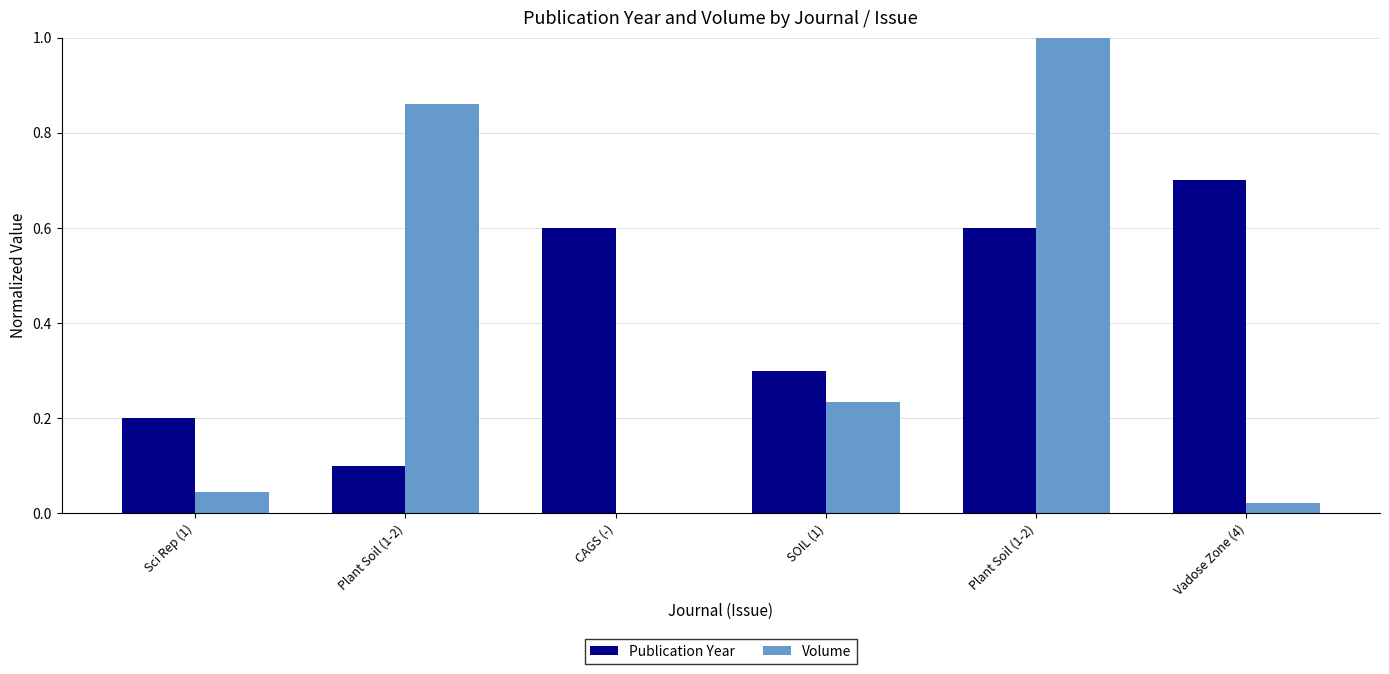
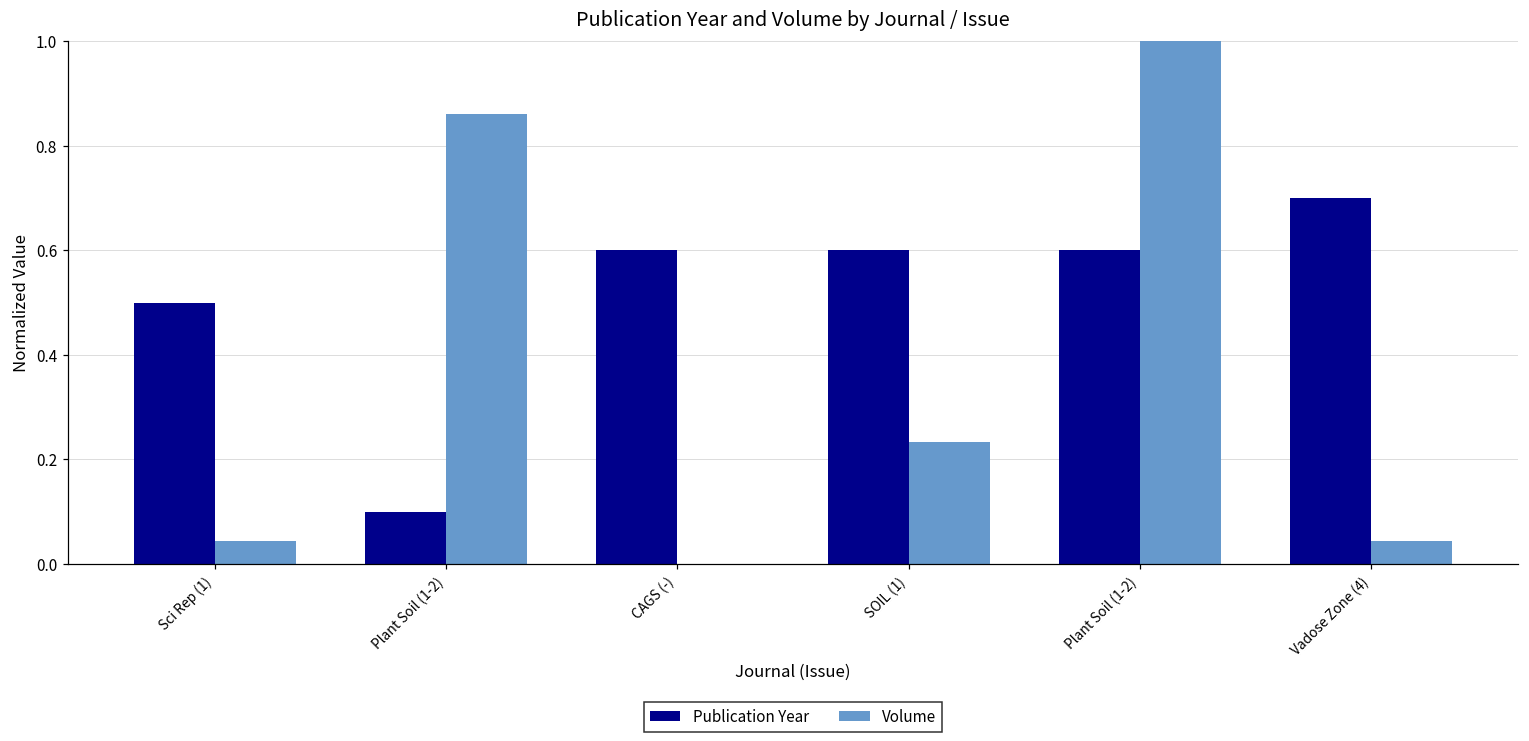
Publication Year, Sci Rep (1): 0.20 -> 0.50
Publication Year, SOIL (1): 0.30 -> 0.60
Volume, Vadose Zone (4): 0.02 -> 0.04
